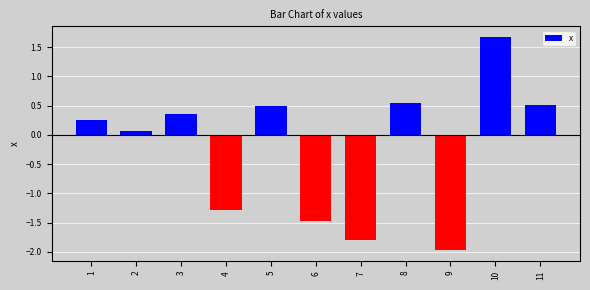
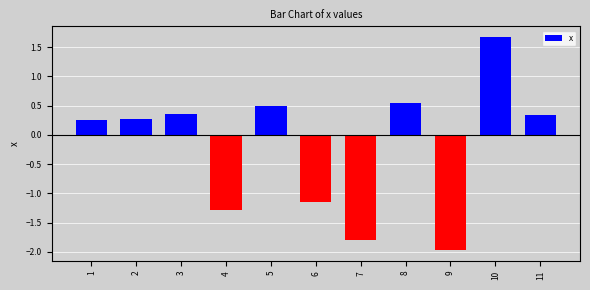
2: 0.1 -> 0.3
6: -1.5 -> -1.1
11: 0.5 -> 0.3
